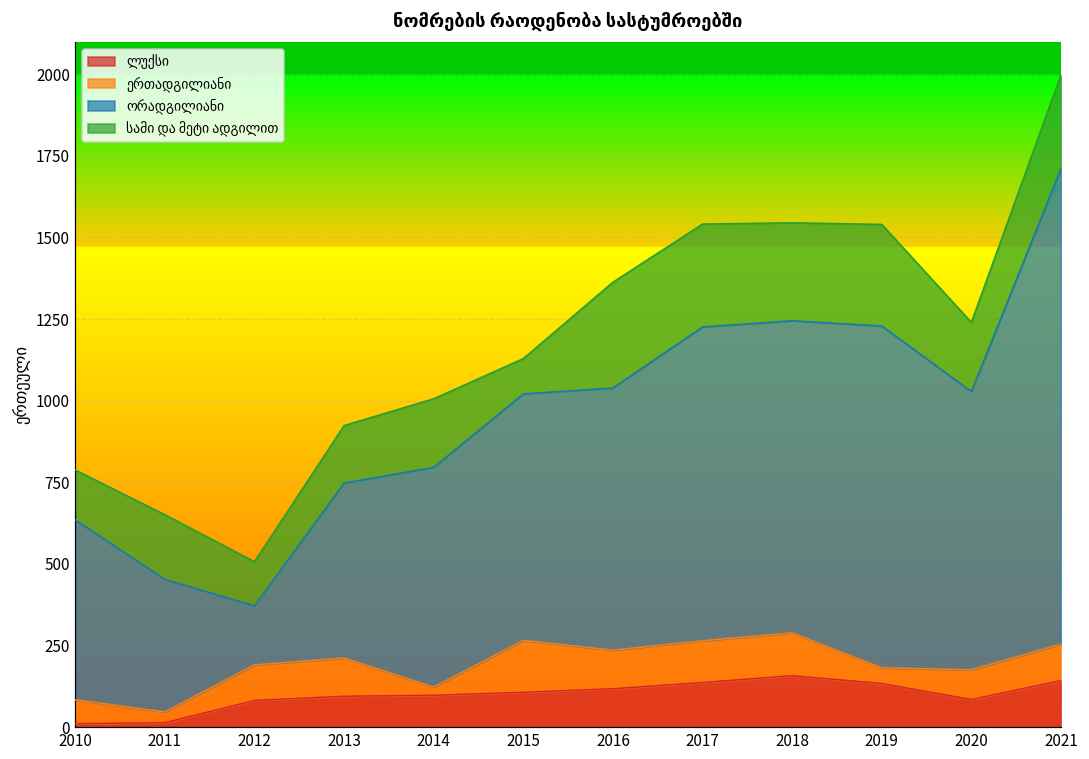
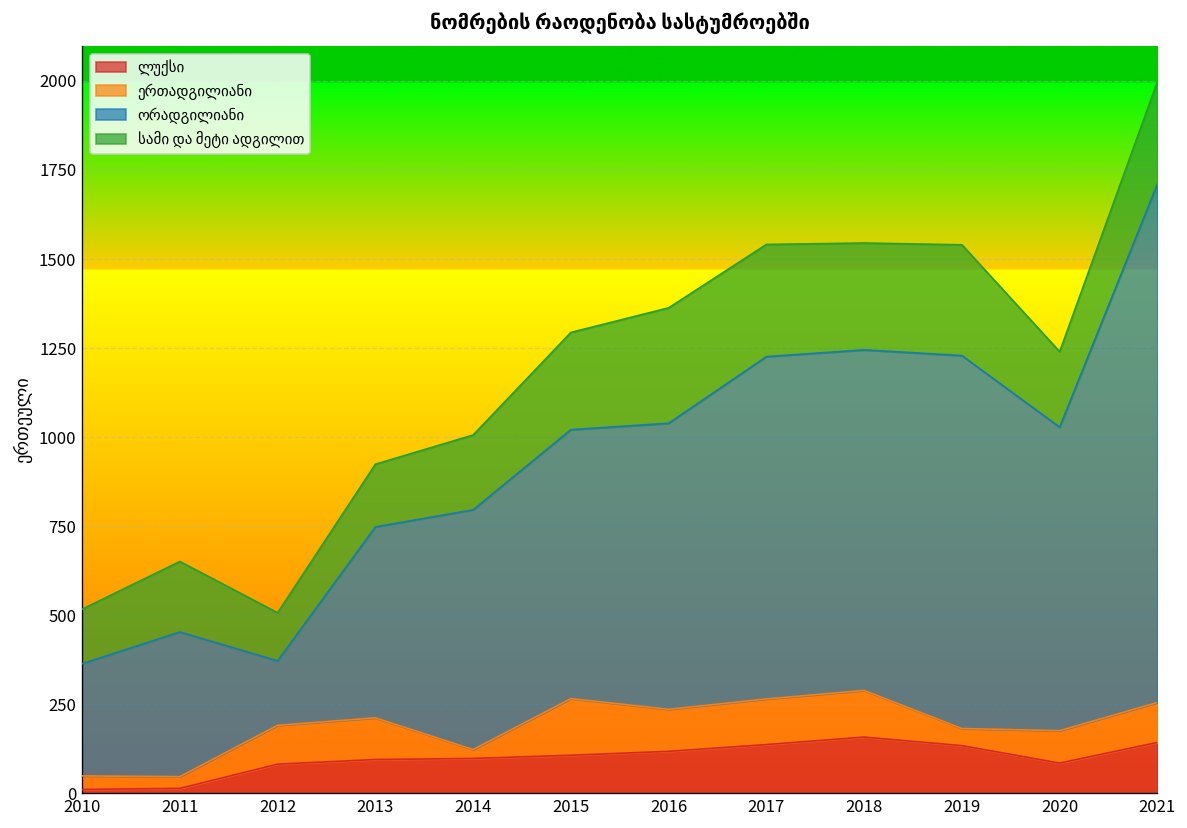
ერთადგილიანი, 2010: 70 -> 40
ორადგილიანი, 2010: 550 -> 320
სამი და მეტი ადგილით, 2015: 110 -> 270
